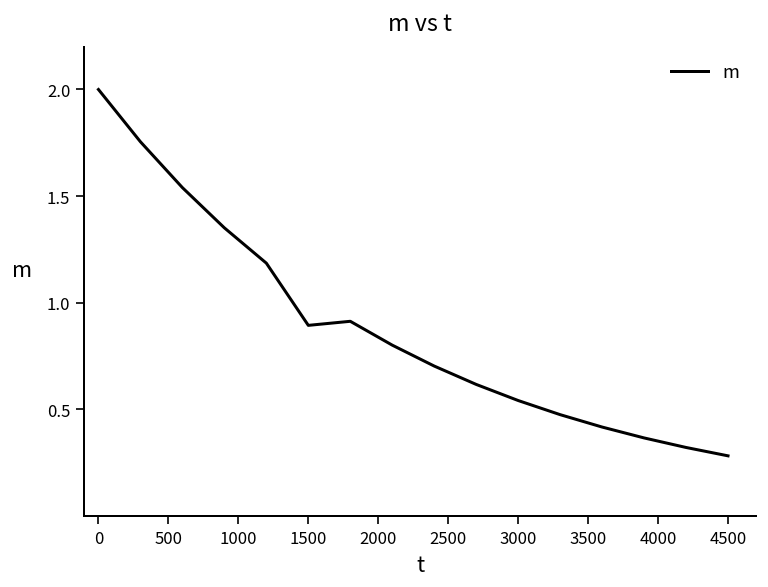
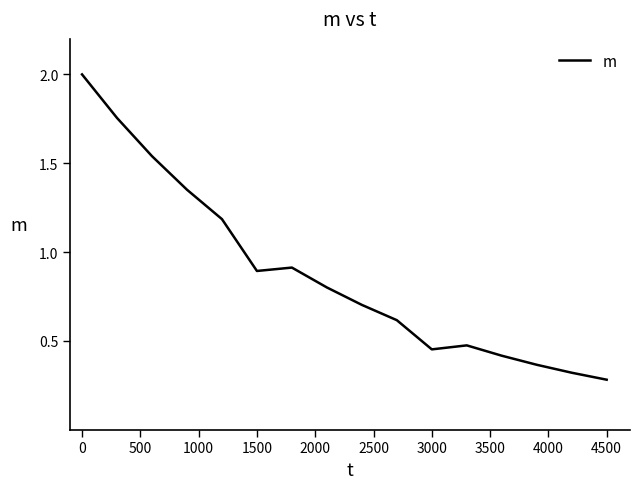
3000: 0.54 -> 0.45
